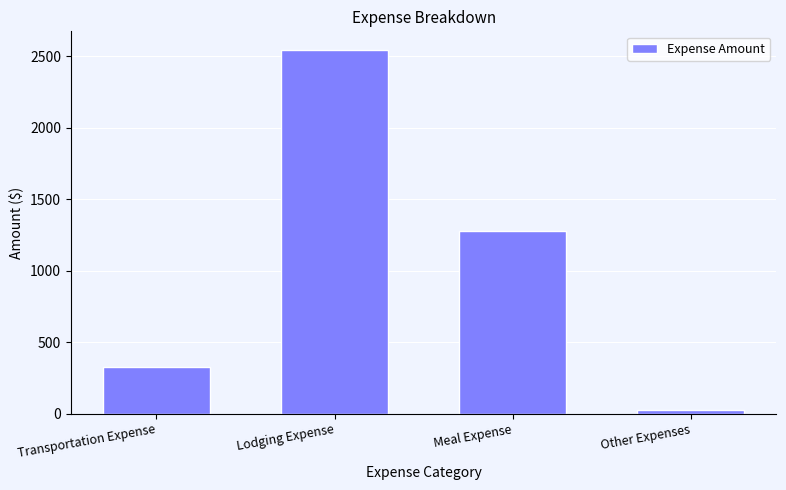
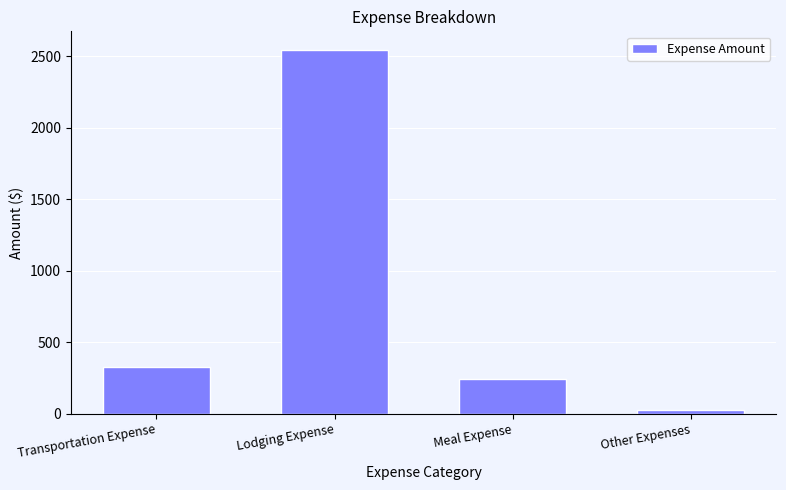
Meal Expense: 1280 -> 240
